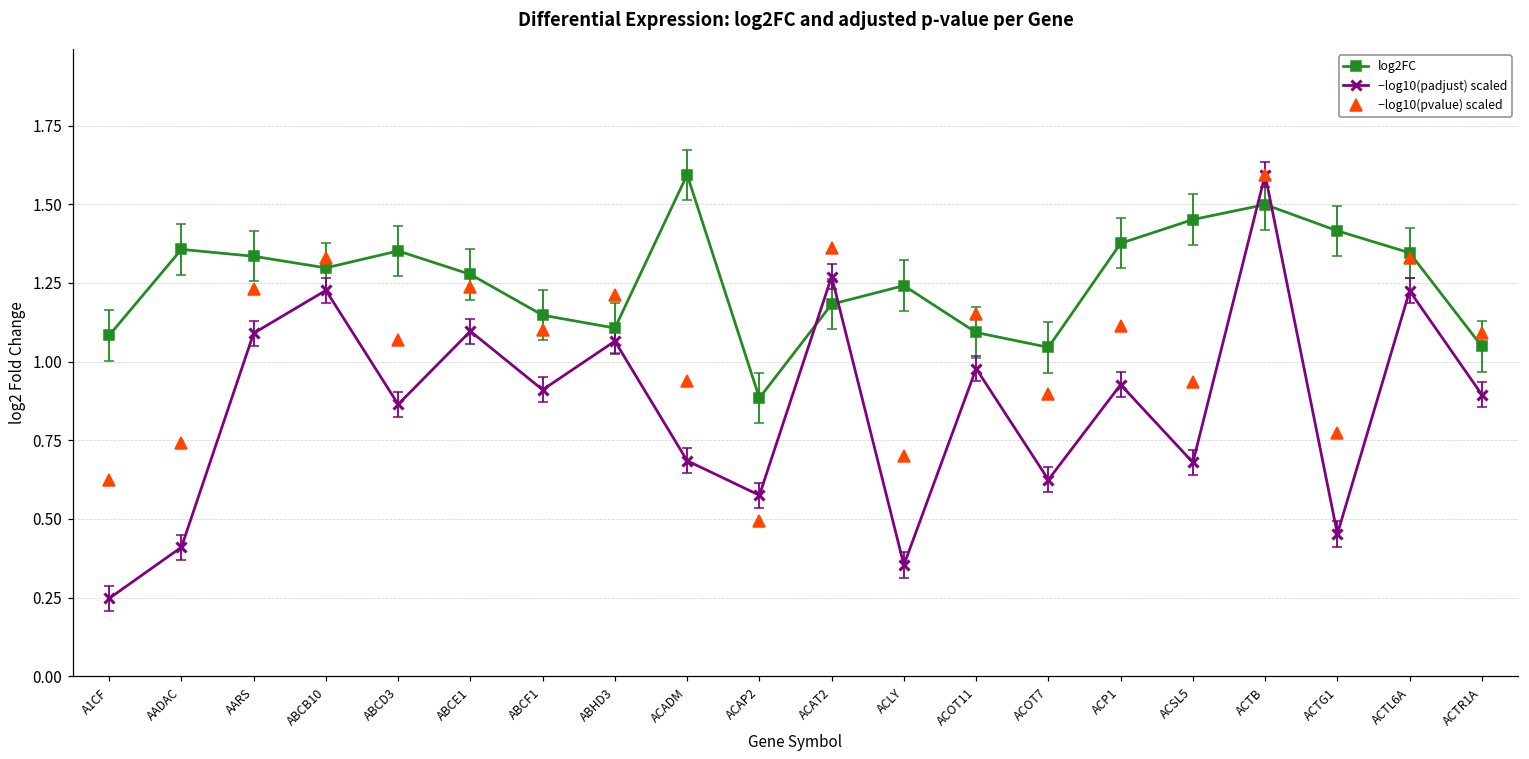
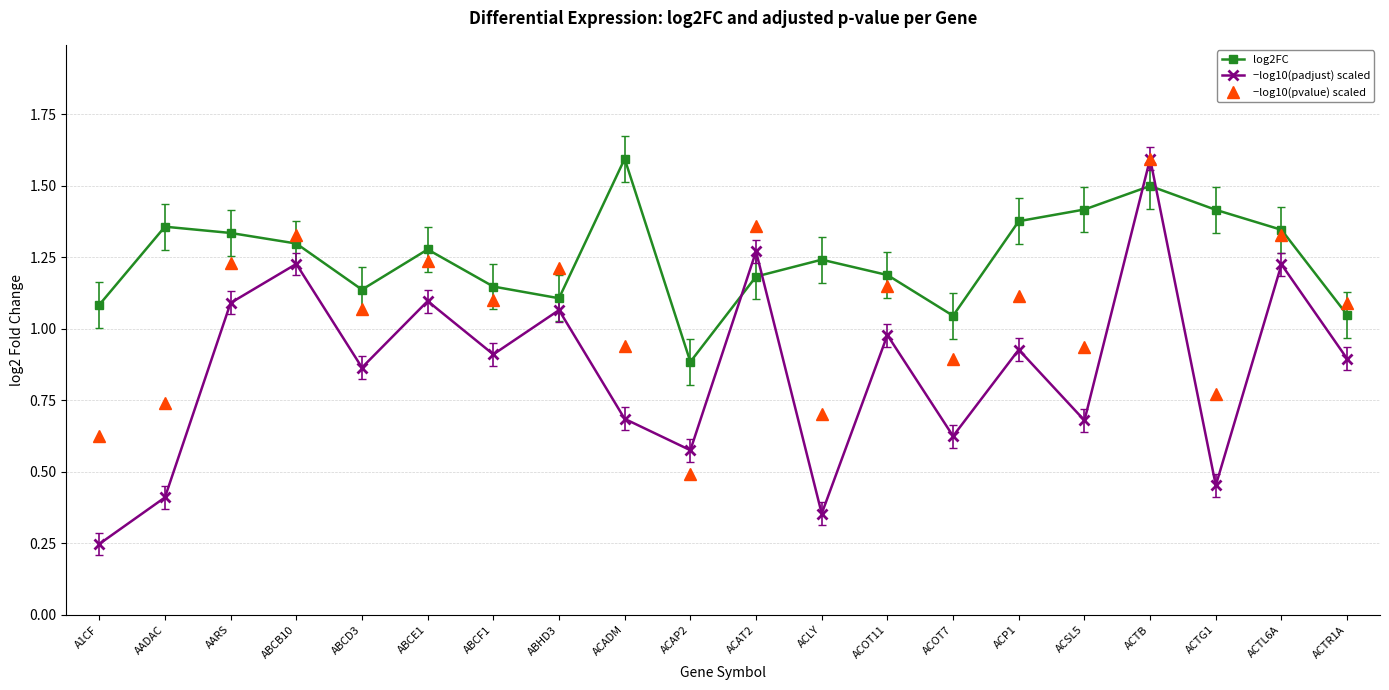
log2FC, ABCD3: 1.35 -> 1.14
log2FC, ACOT11: 1.09 -> 1.19
log2FC, ACSL5: 1.45 -> 1.42
